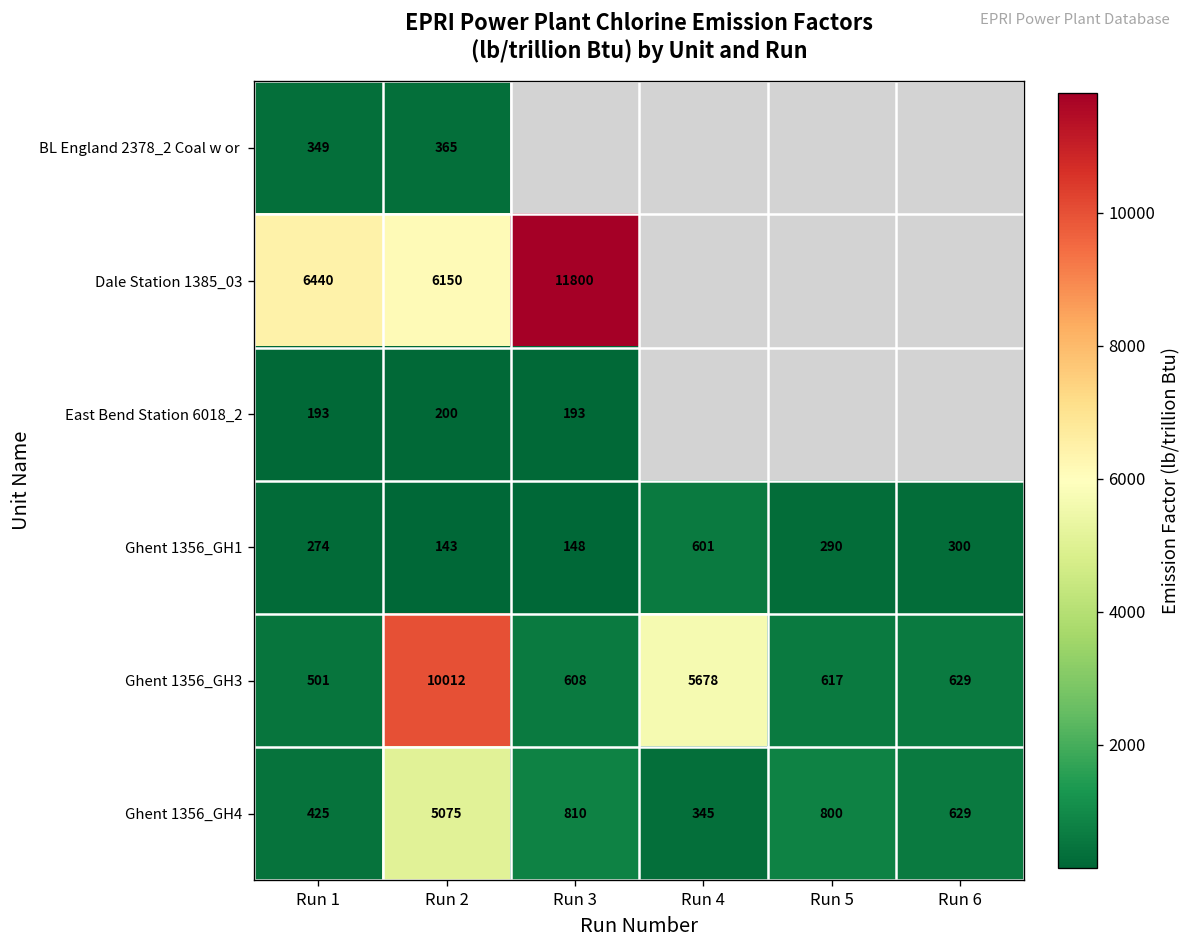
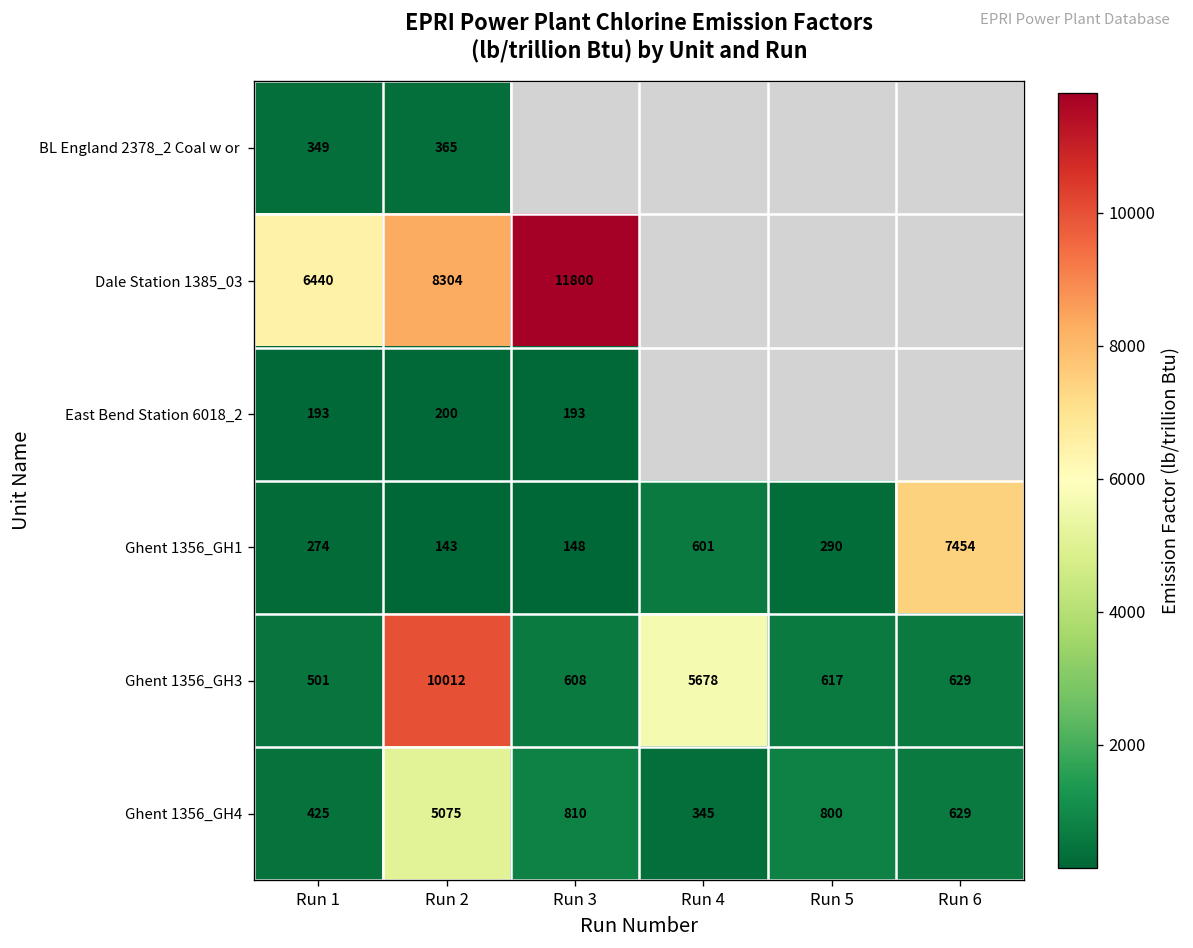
Dale Station 1385_03, Run 2: 6150 -> 8304
Ghent 1356_GH1, Run 6: 300 -> 7454
